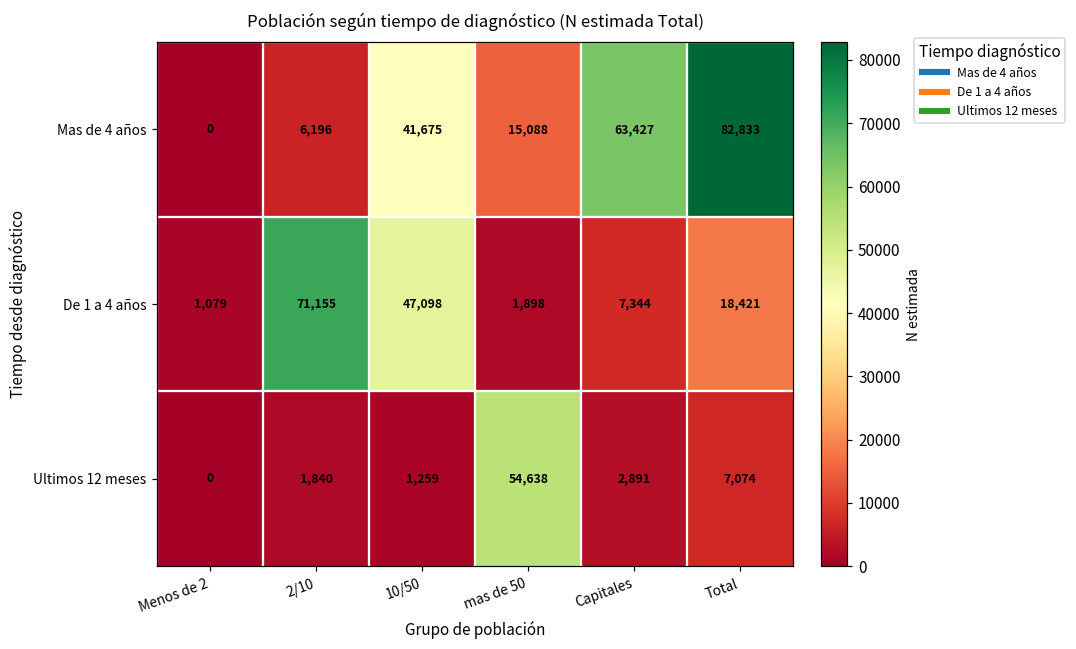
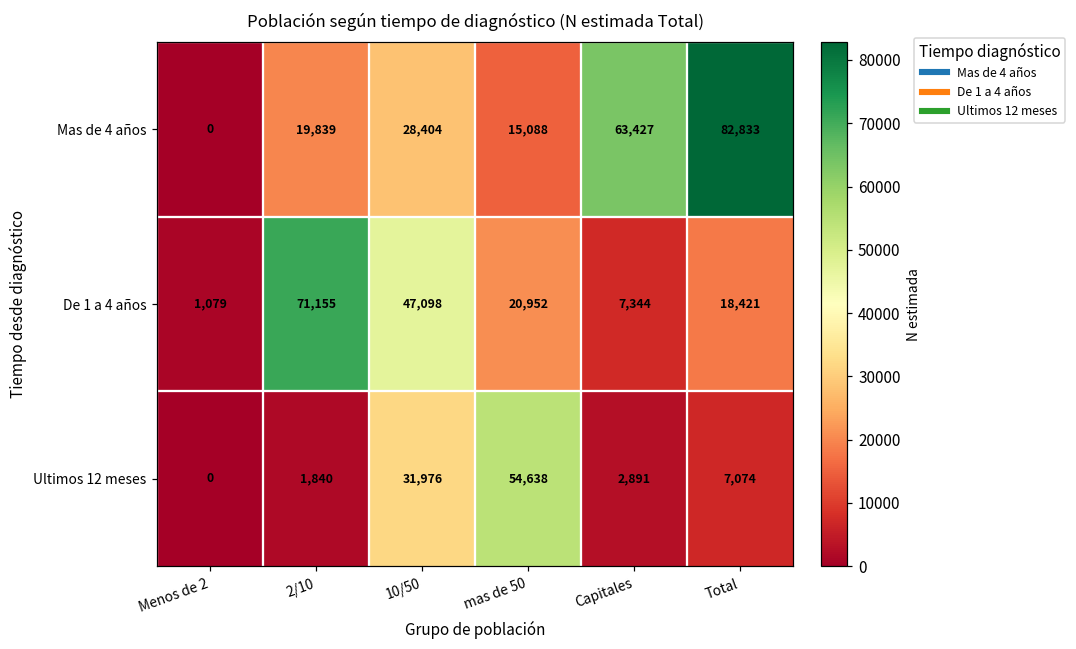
Mas de 4 años, 2/10: 6,196 -> 19,839
Mas de 4 años, 10/50: 41,675 -> 28,404
De 1 a 4 años, mas de 50: 1,898 -> 20,952
Ultimos 12 meses, 10/50: 1,259 -> 31,976
